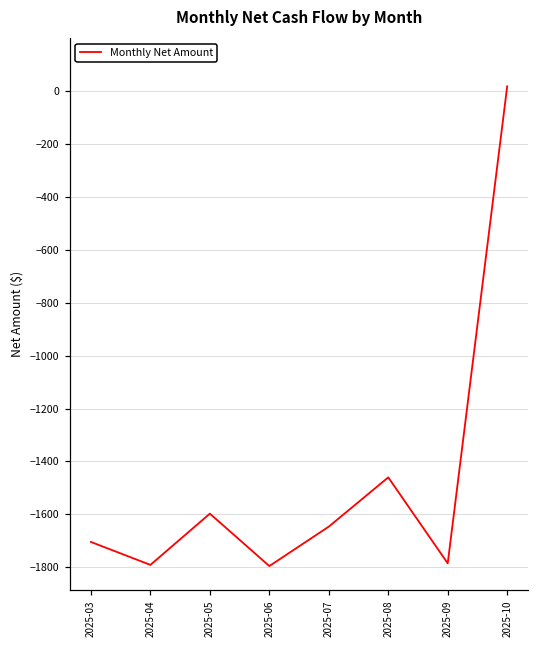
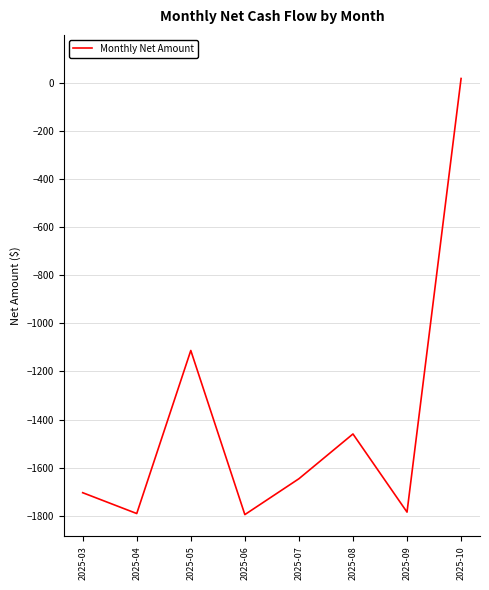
2025-05: -1600 -> -1110
